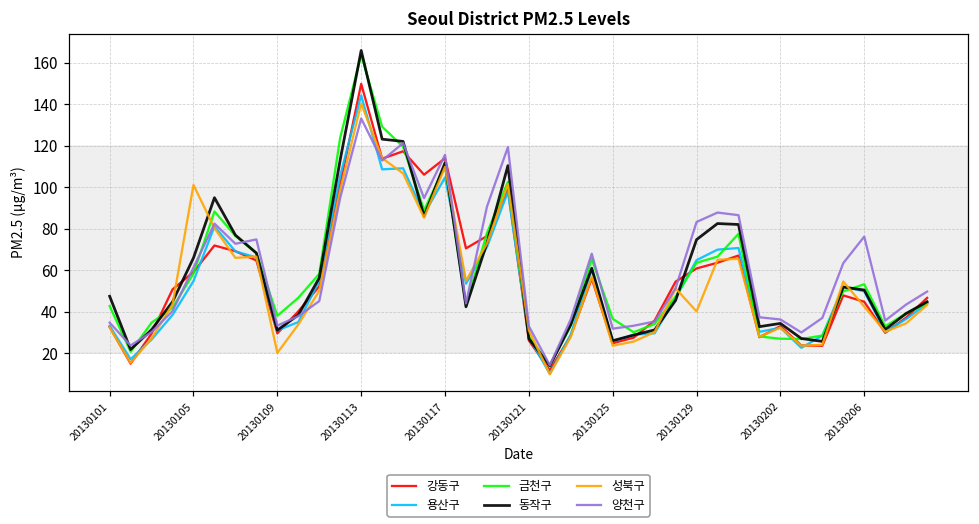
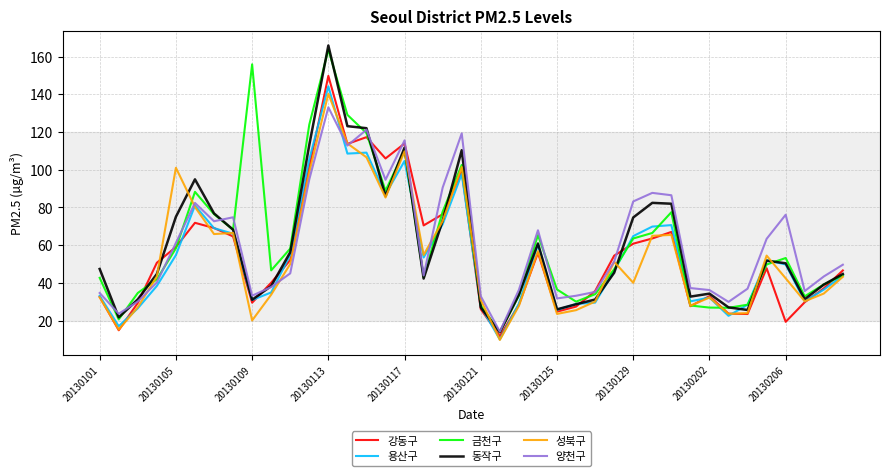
동작구, 20130105: 66 -> 75
금천구, 20130109: 38 -> 156
강동구, 20130206: 45 -> 19
